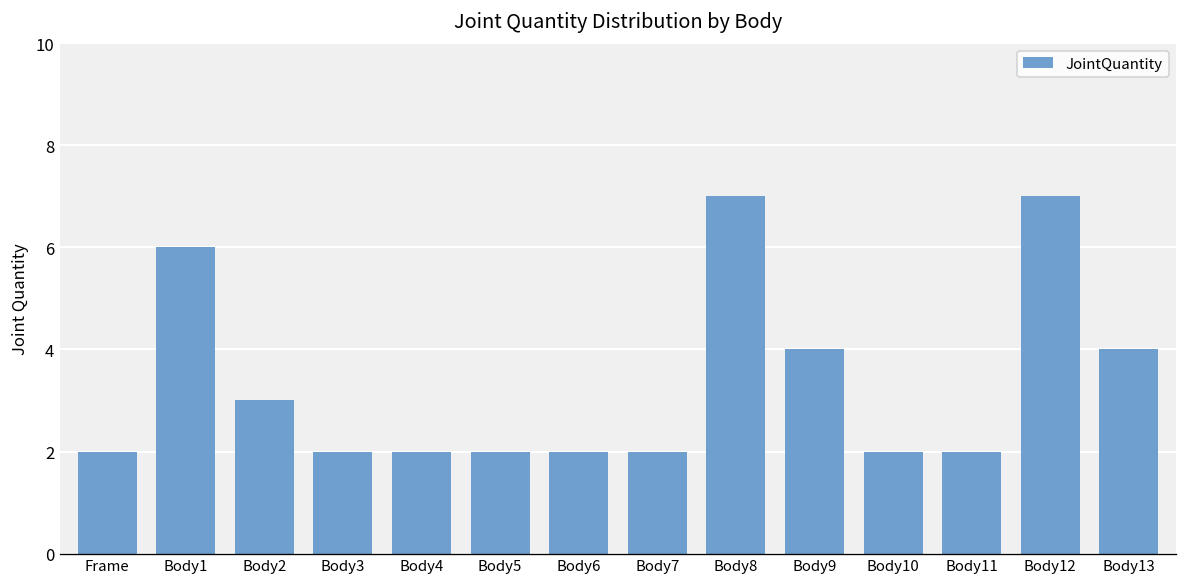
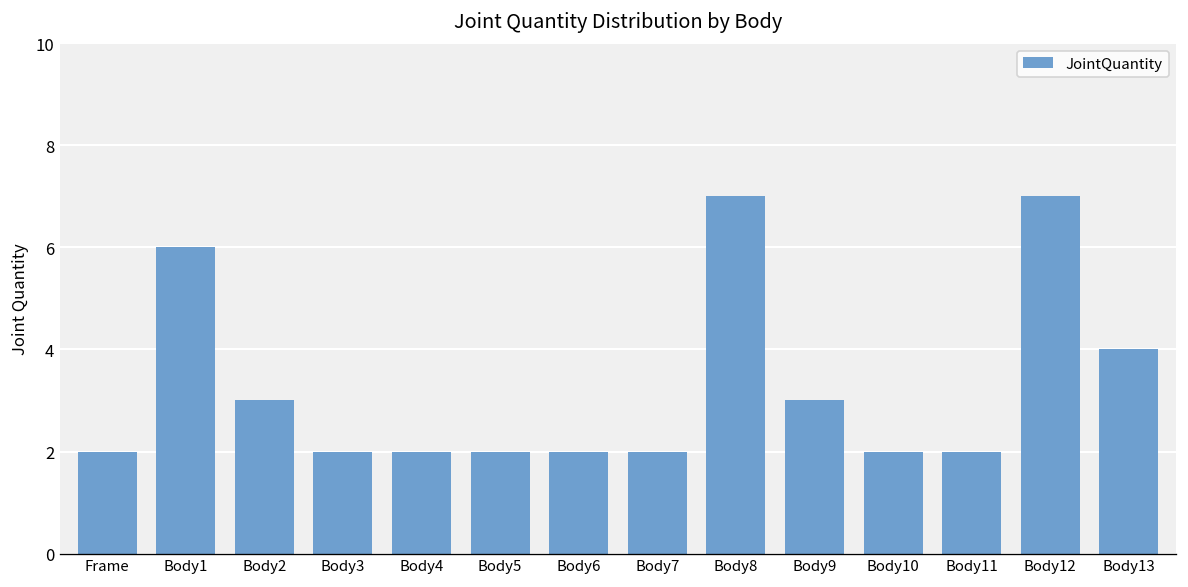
Body9: 4 -> 3
